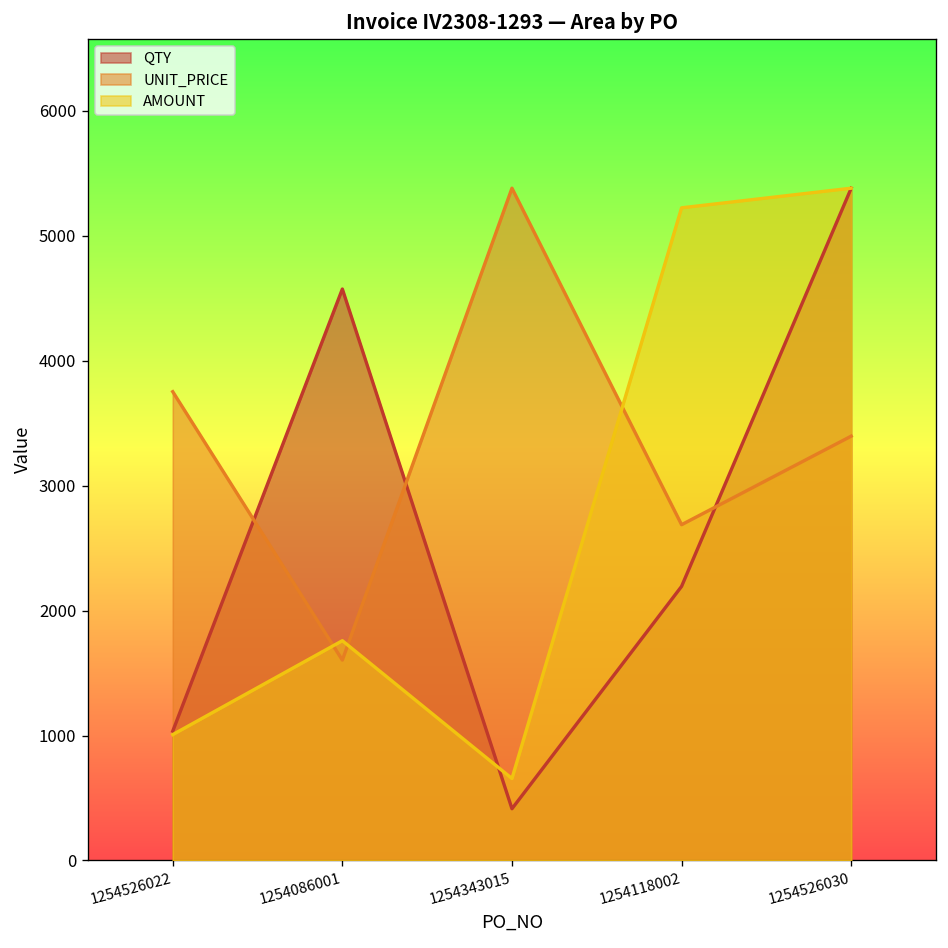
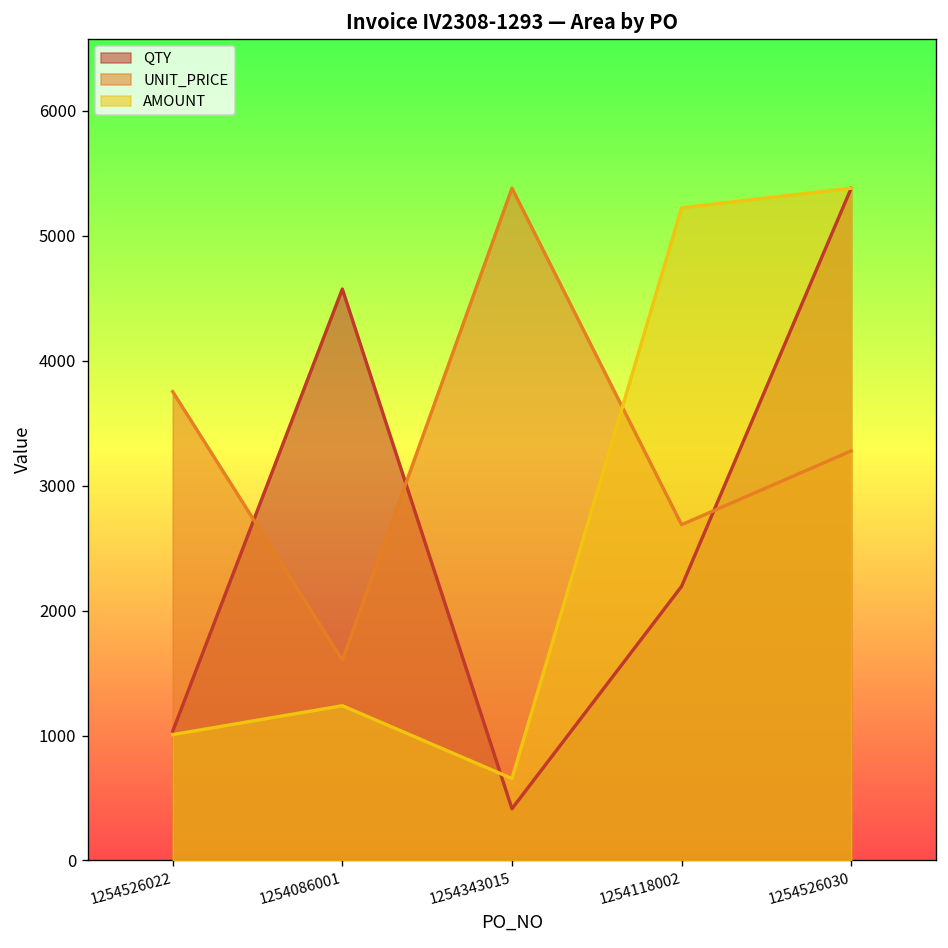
AMOUNT, 1254086001: 1760 -> 1240
UNIT_PRICE, 1254526030: 3400 -> 3280
